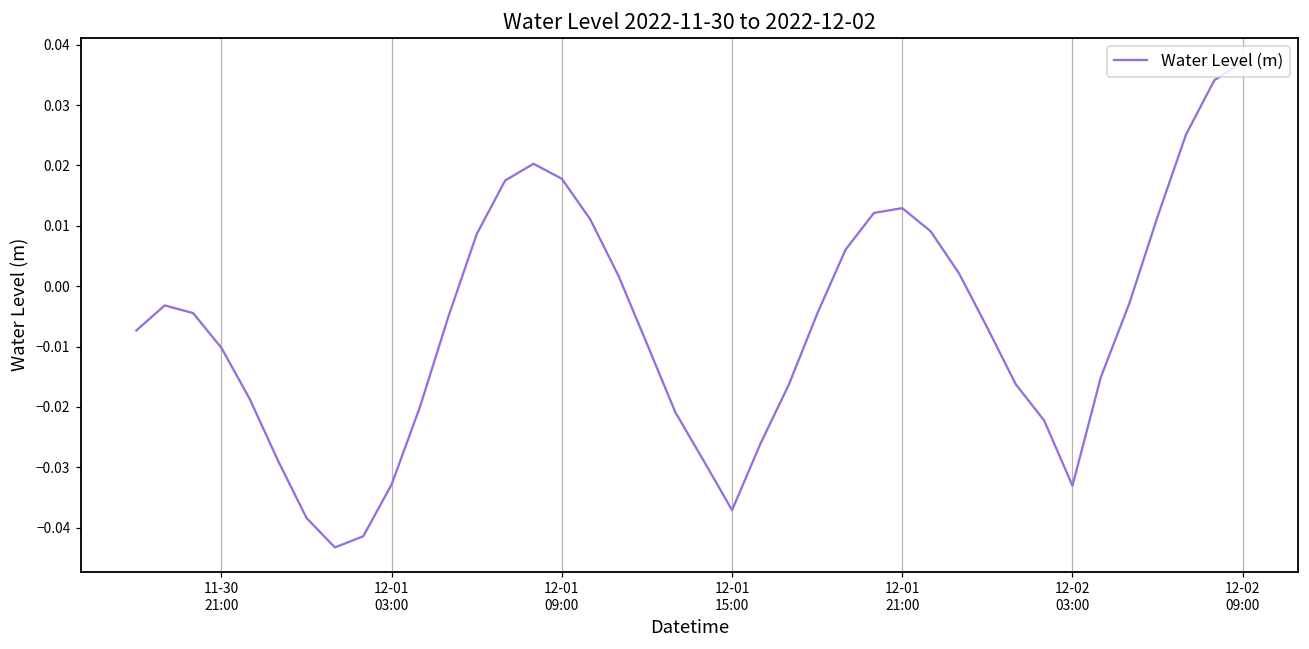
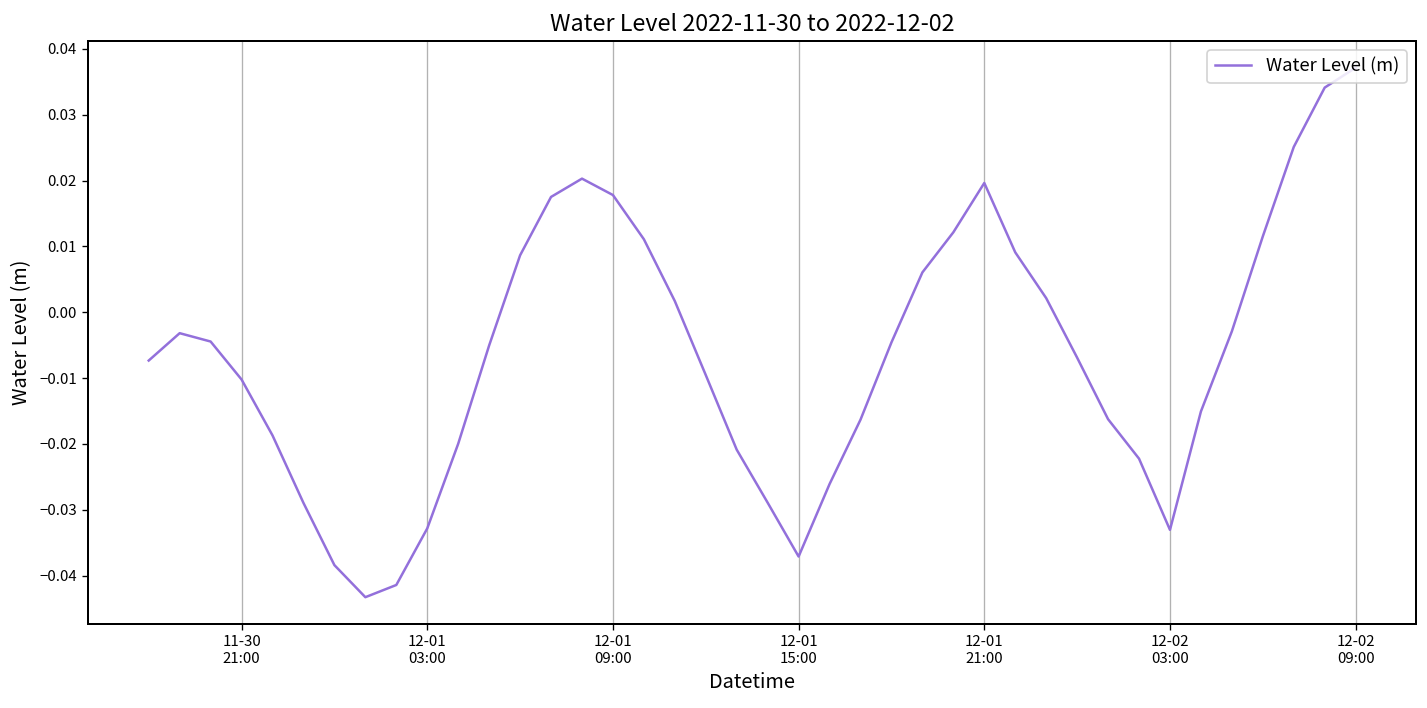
12-01 21:00: 0.013 -> 0.020
